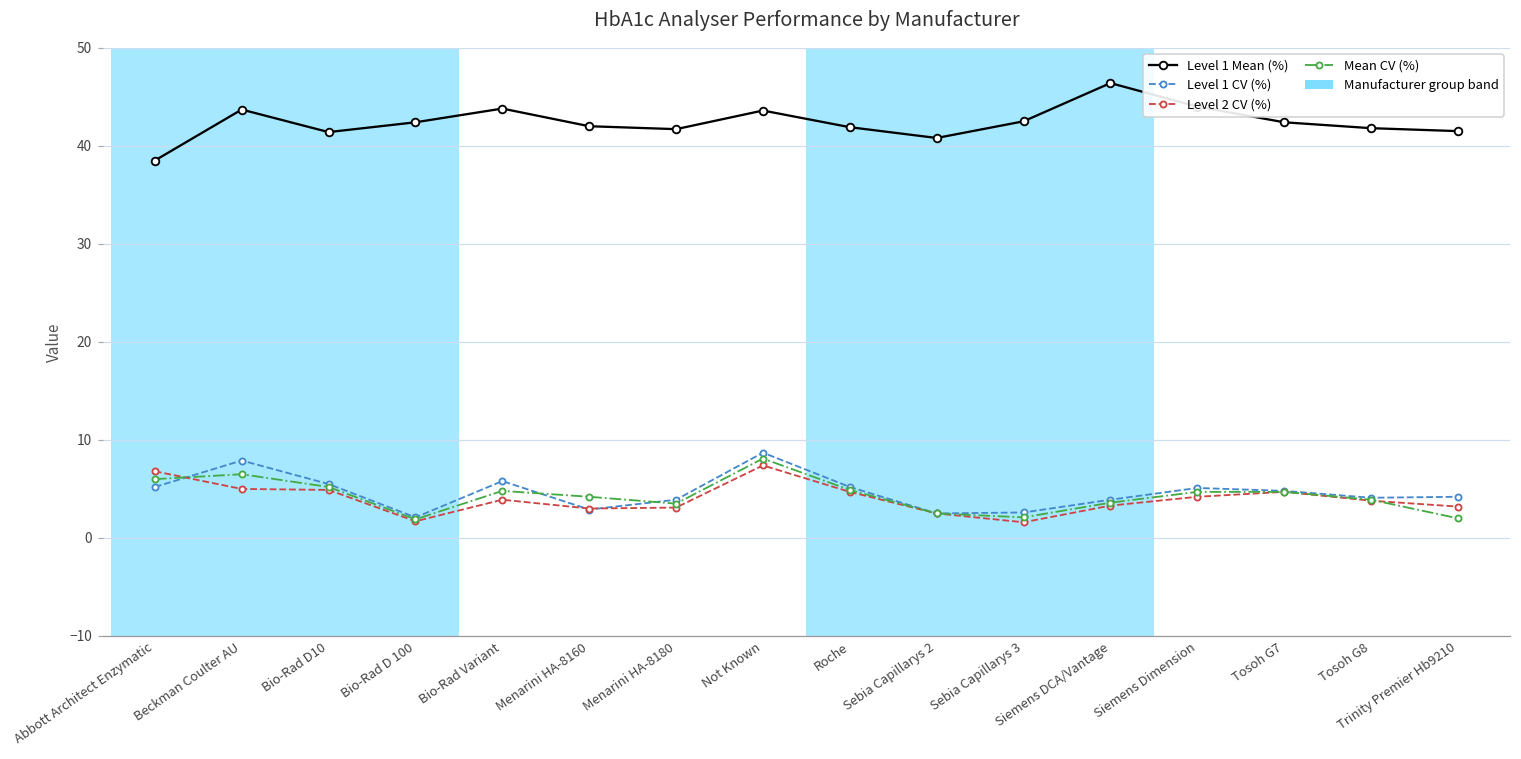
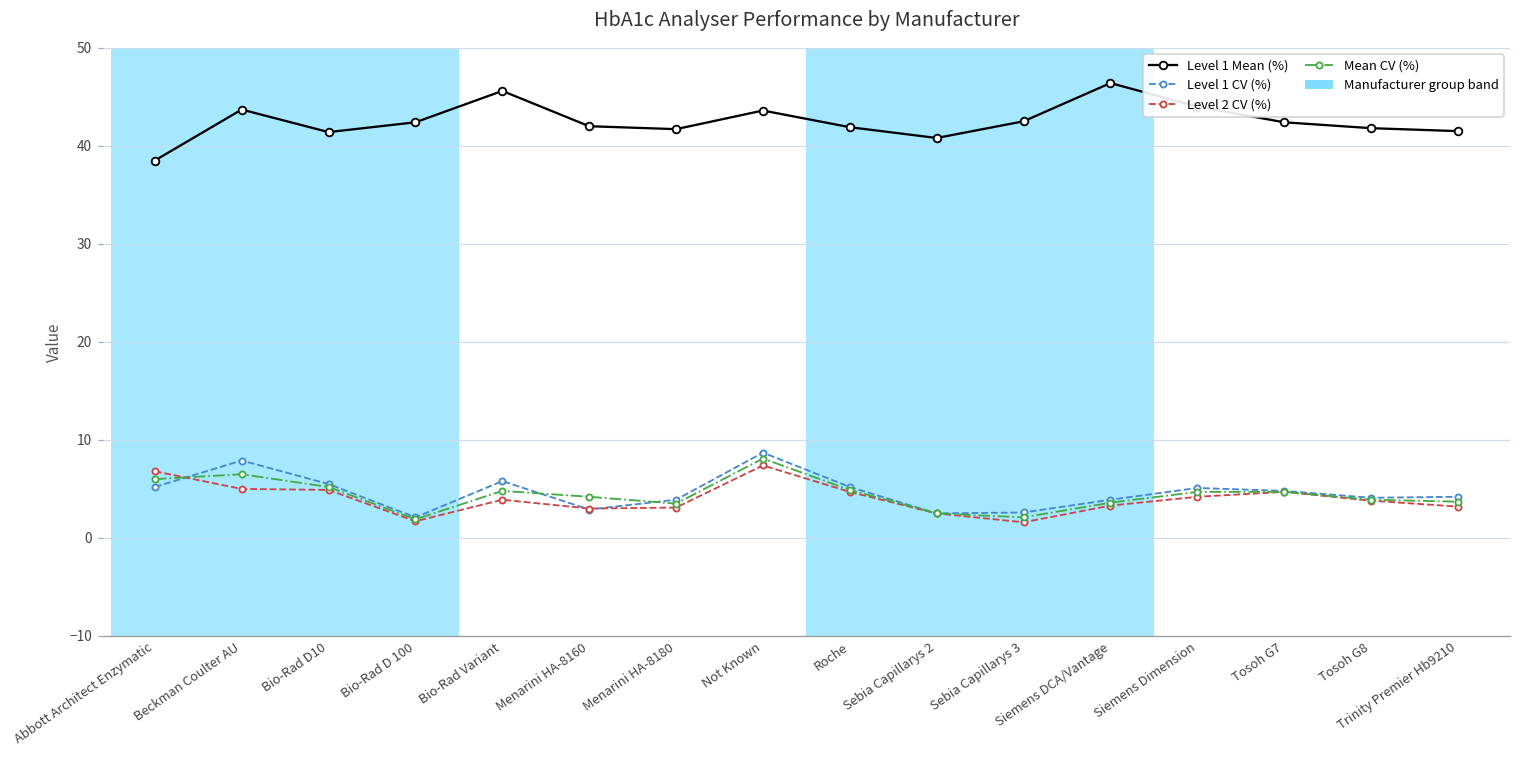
Level 1 Mean (%), Bio-Rad Variant: 44 -> 46
Mean CV (%), Trinity Premier Hb9210: 2 -> 4
